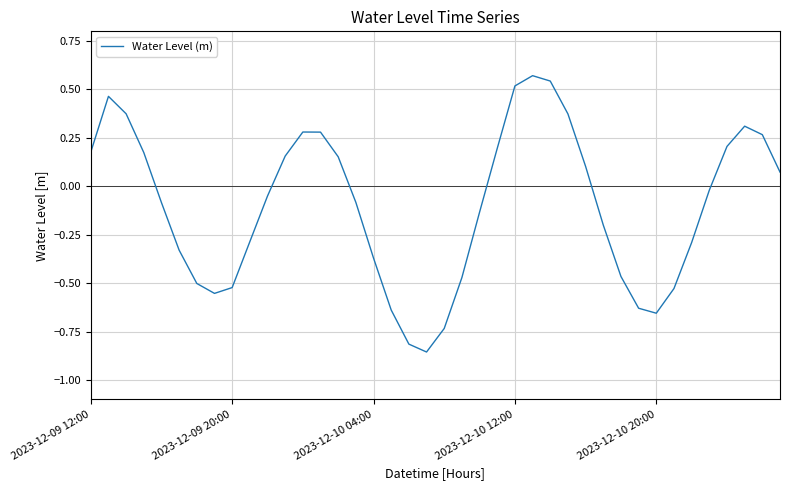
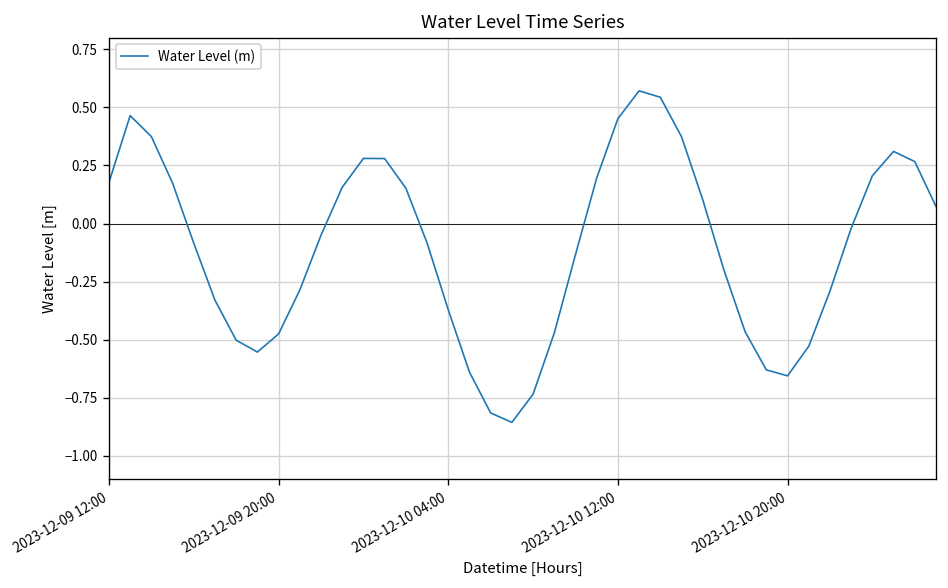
2023-12-09 20:00: -0.52 -> -0.48
2023-12-10 12:00: 0.52 -> 0.45
